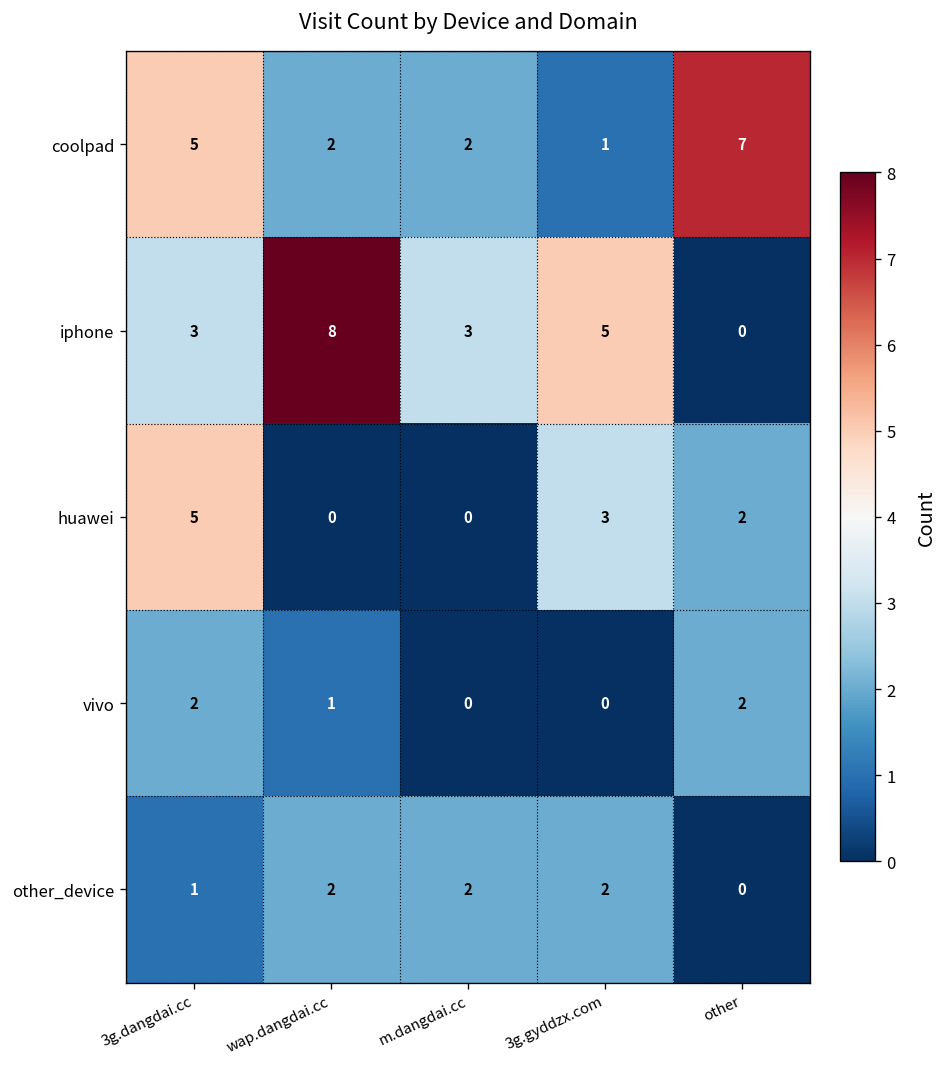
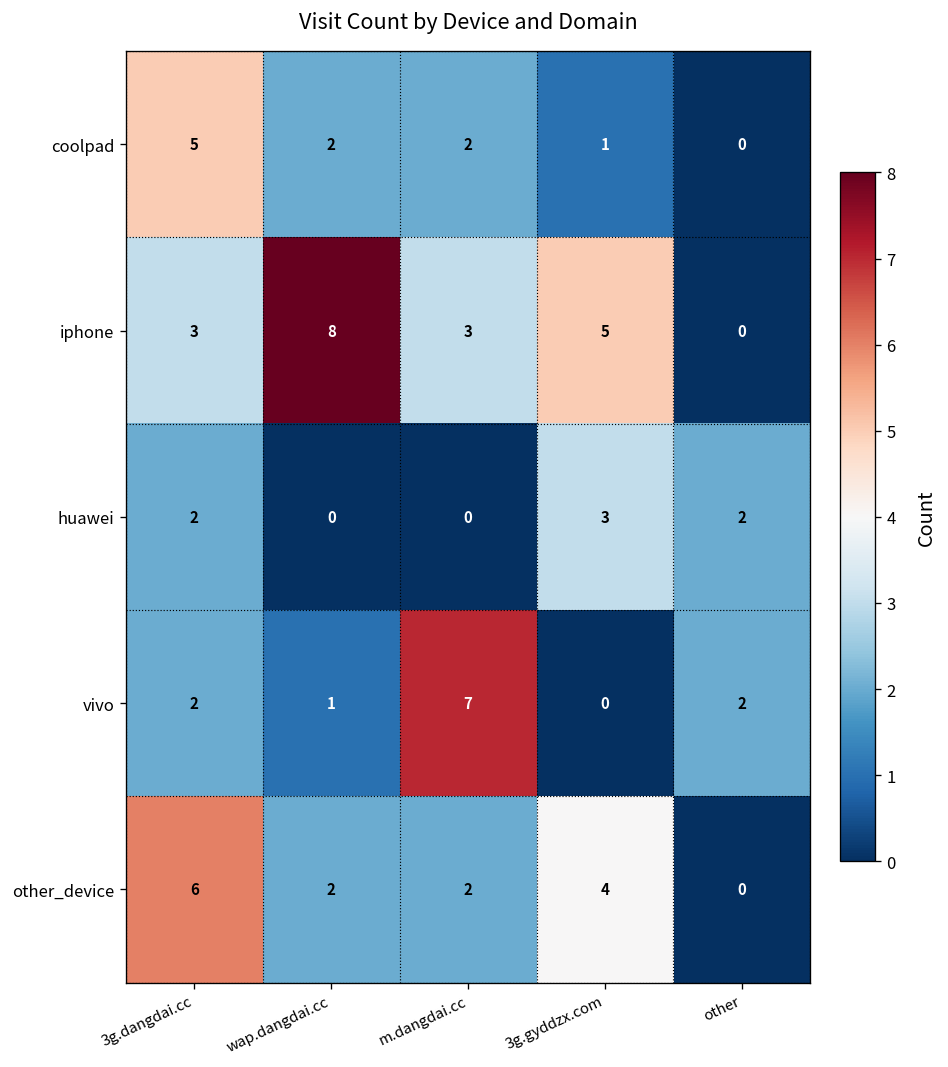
coolpad, other: 7 -> 0
huawei, 3g.dangdai.cc: 5 -> 2
vivo, m.dangdai.cc: 0 -> 7
other_device, 3g.dangdai.cc: 1 -> 6
other_device, 3g.gyddzx.com: 2 -> 4
